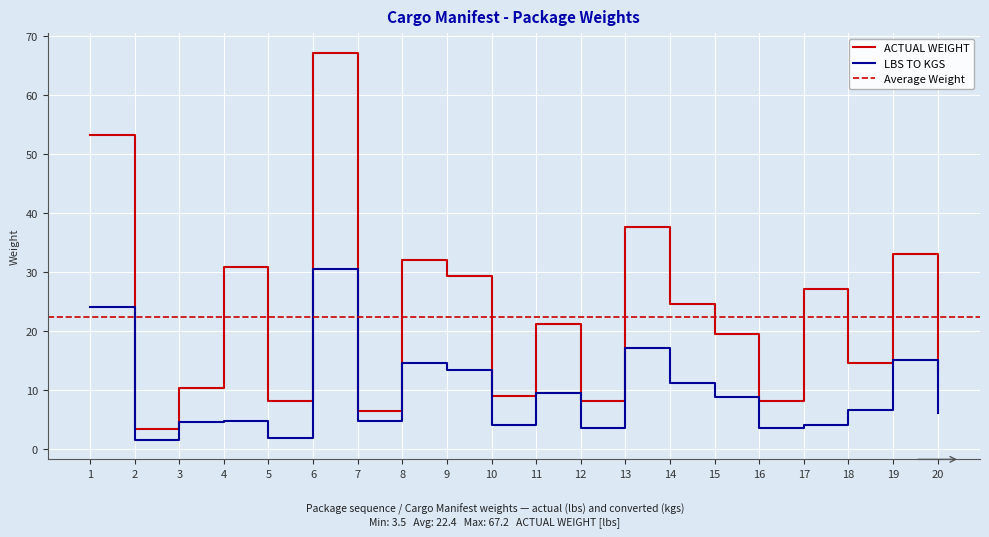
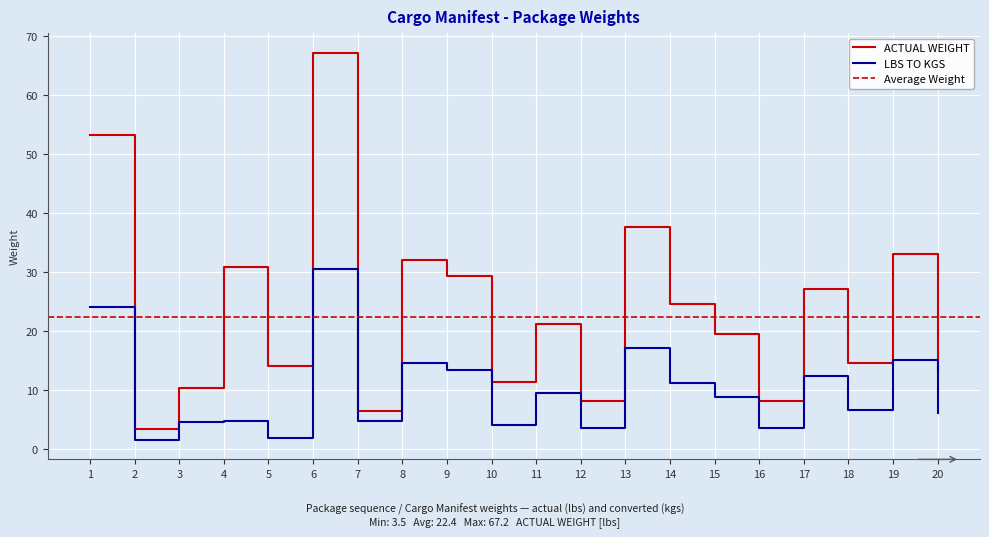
ACTUAL WEIGHT, 5: 8 -> 14
ACTUAL WEIGHT, 10: 9 -> 12
LBS TO KGS, 17: 4 -> 12
